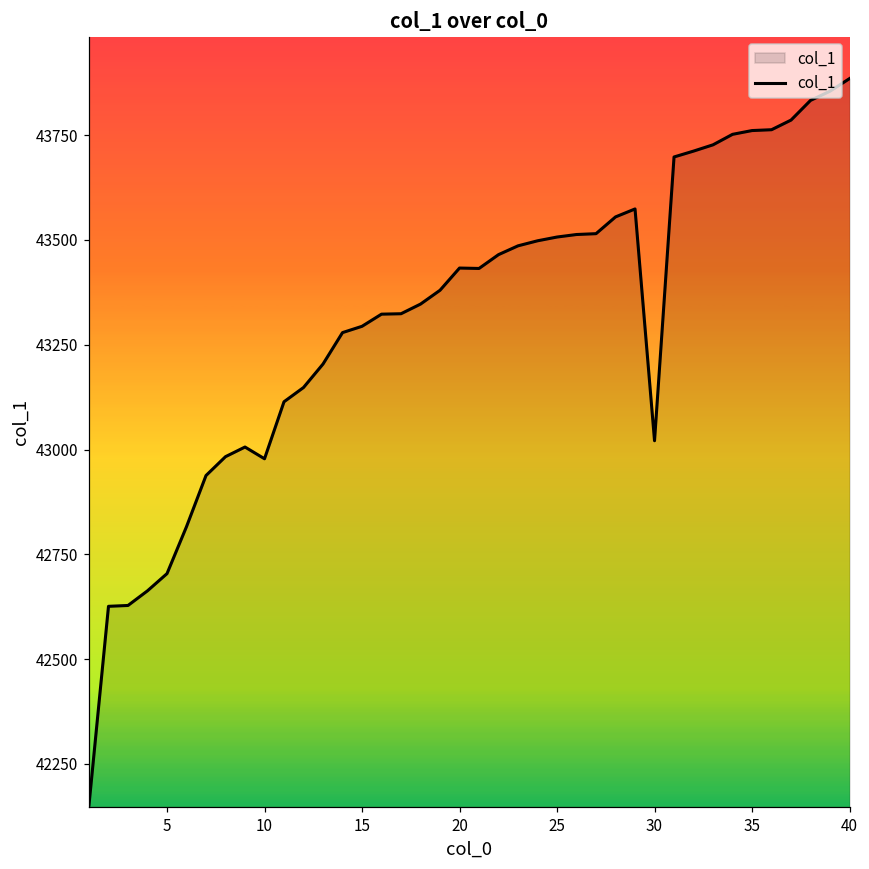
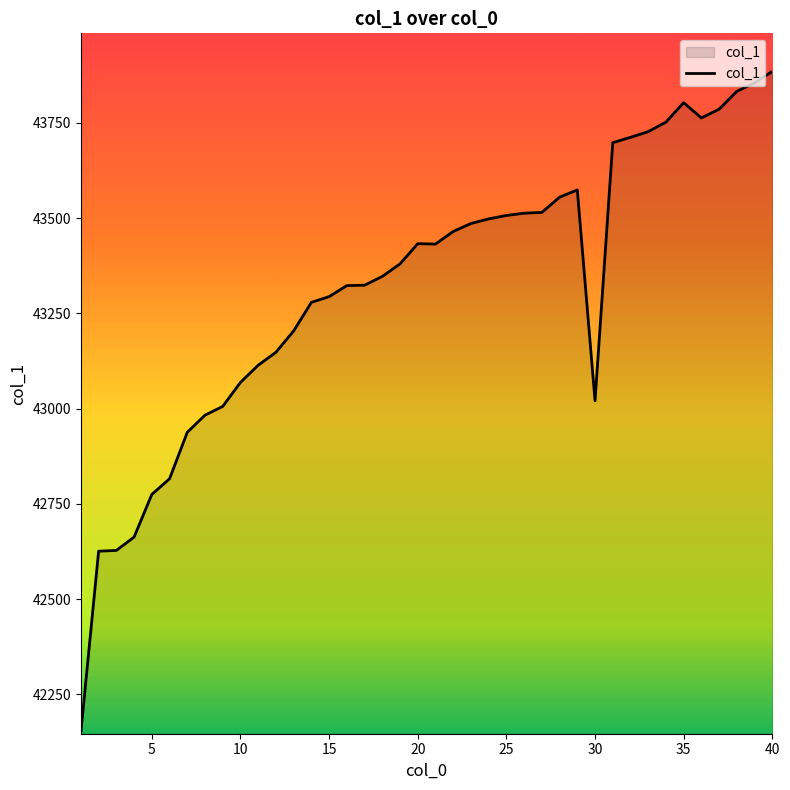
5: 42700 -> 42780
10: 42980 -> 43070
35: 43760 -> 43800
